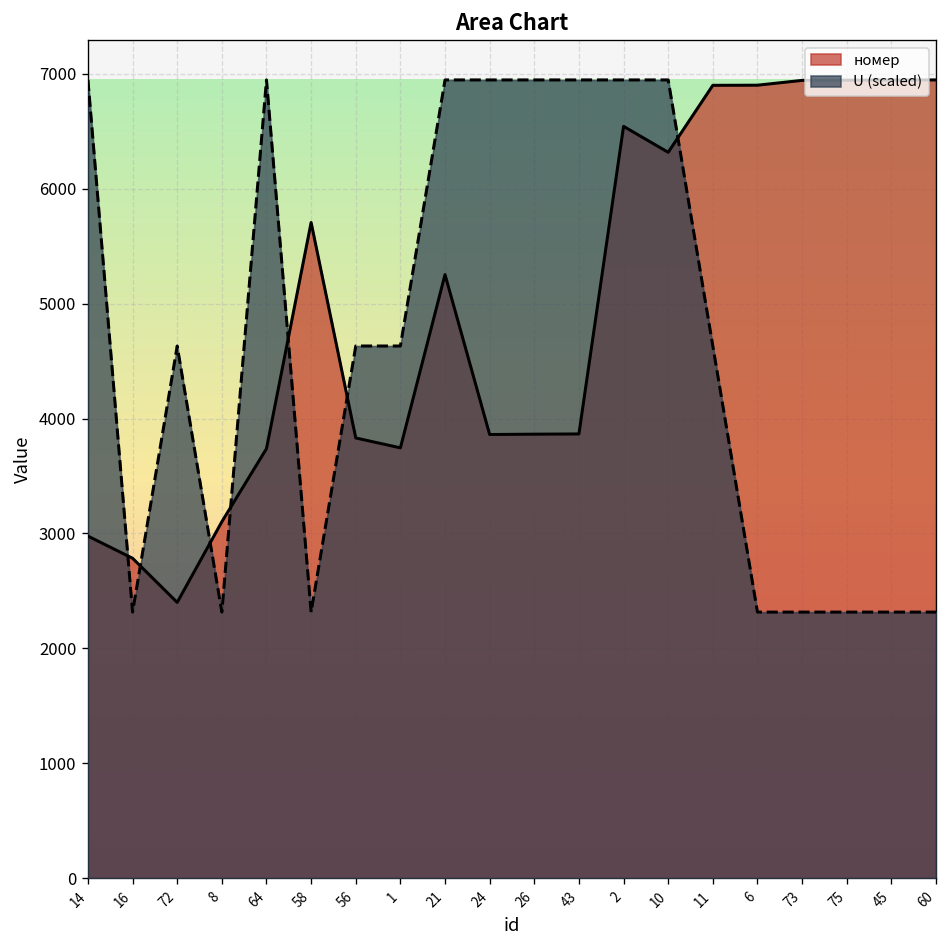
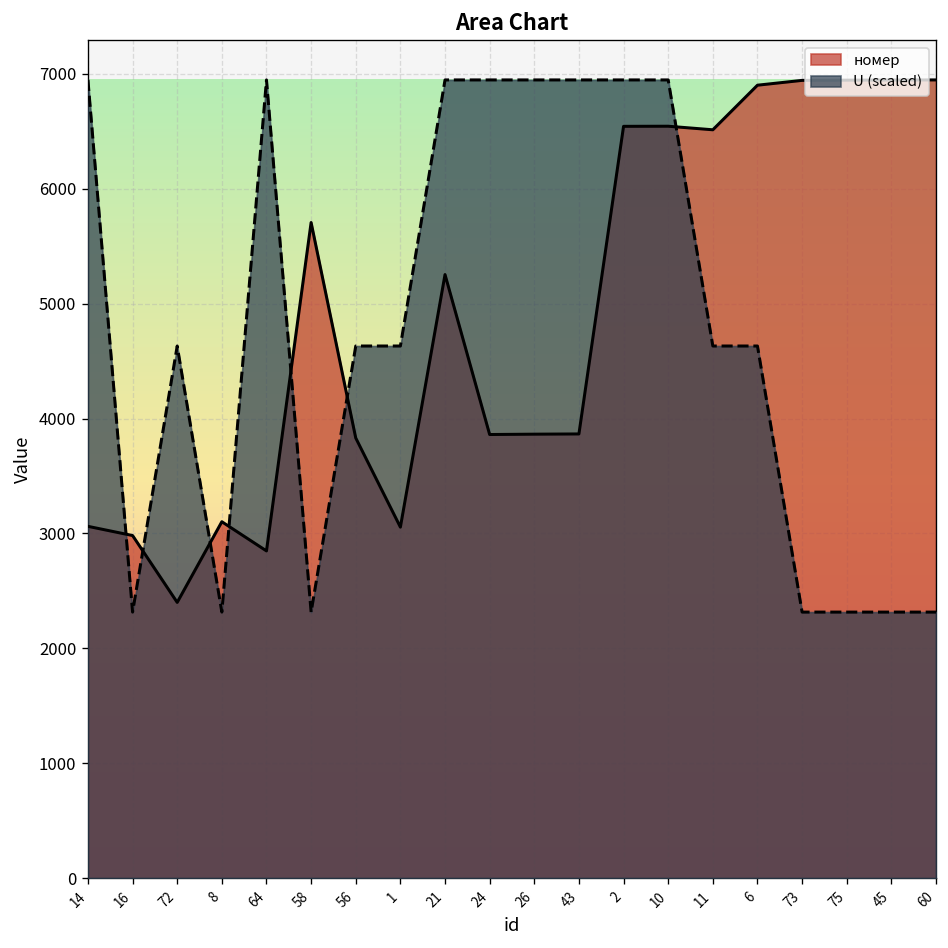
номер, 14: 3000 -> 3100
номер, 16: 2800 -> 3000
номер, 64: 3700 -> 2800
номер, 1: 3700 -> 3100
номер, 10: 6300 -> 6500
номер, 11: 6900 -> 6500
U (scaled), 6: 2300 -> 4600
